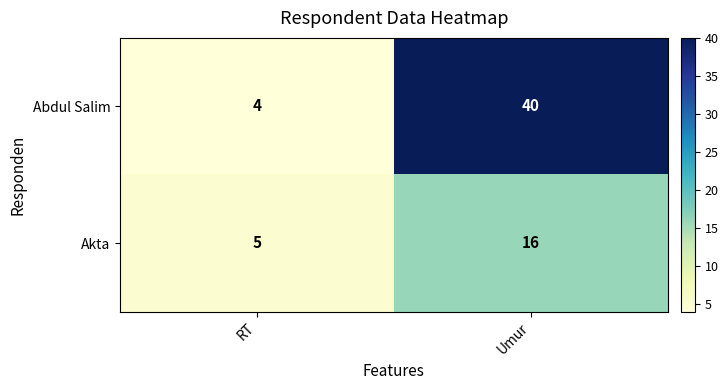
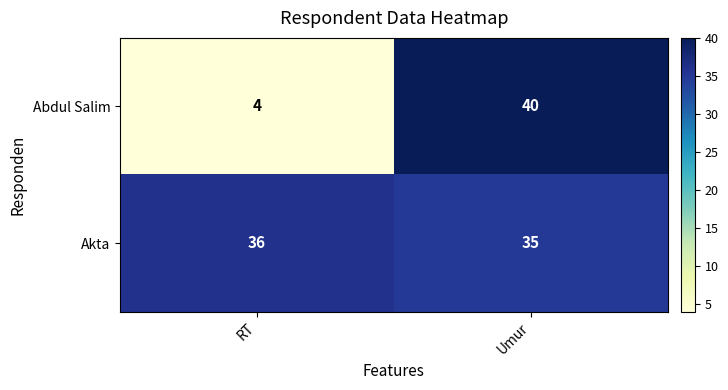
Akta, RT: 5 -> 36
Akta, Umur: 16 -> 35
